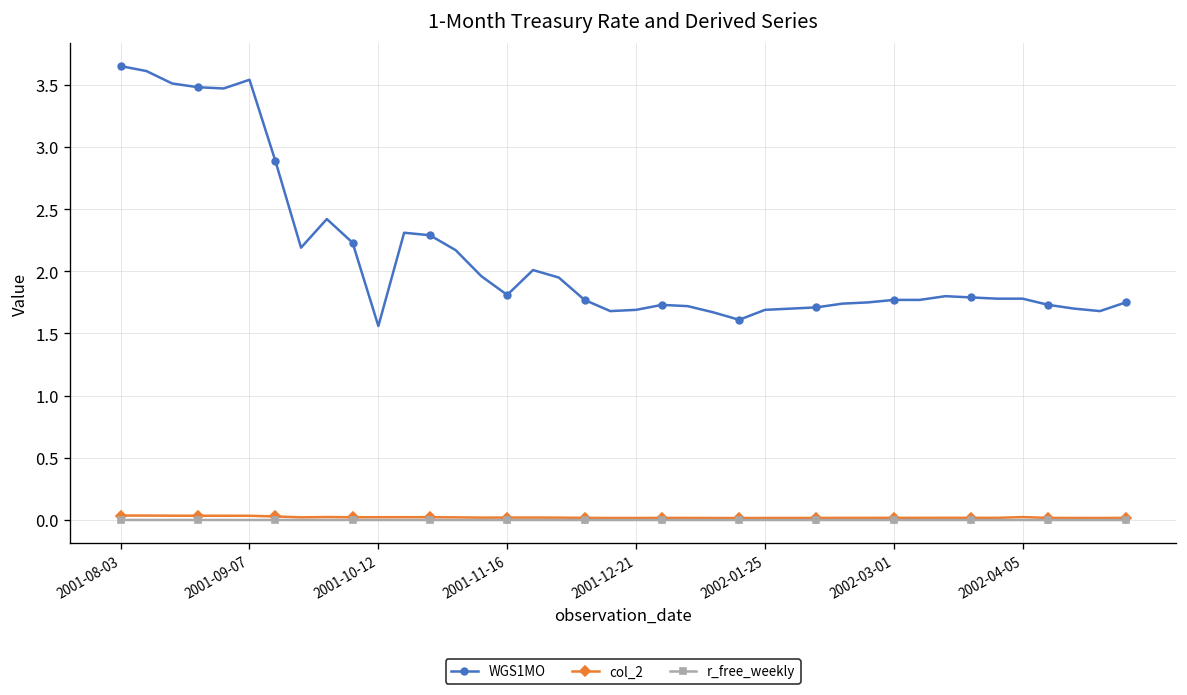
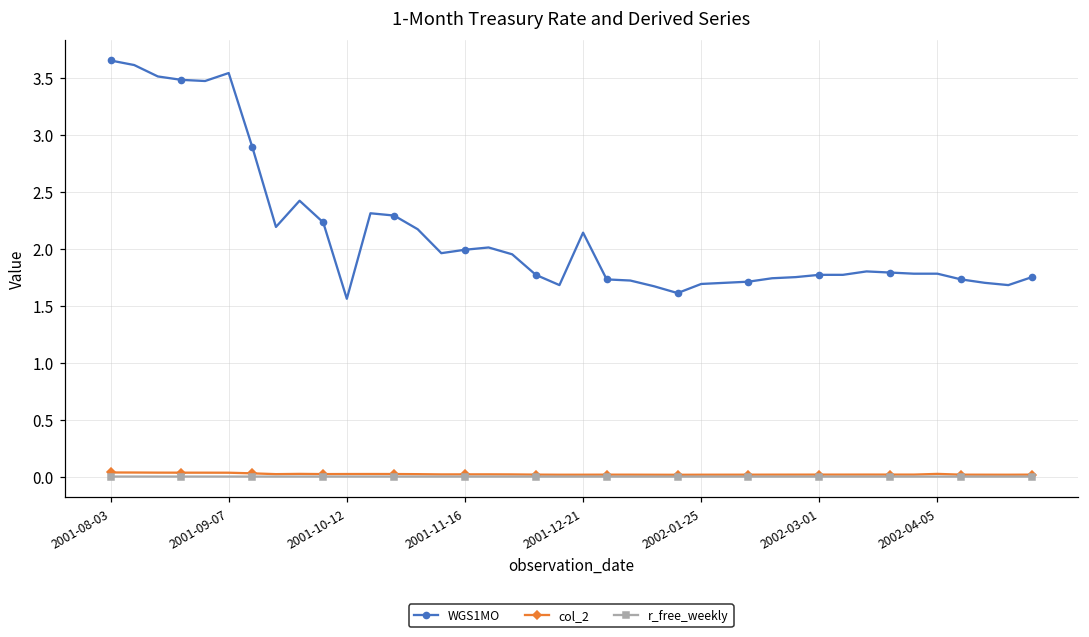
WGS1MO, 2001-11-16: 1.81 -> 1.99
WGS1MO, 2001-12-21: 1.69 -> 2.14
